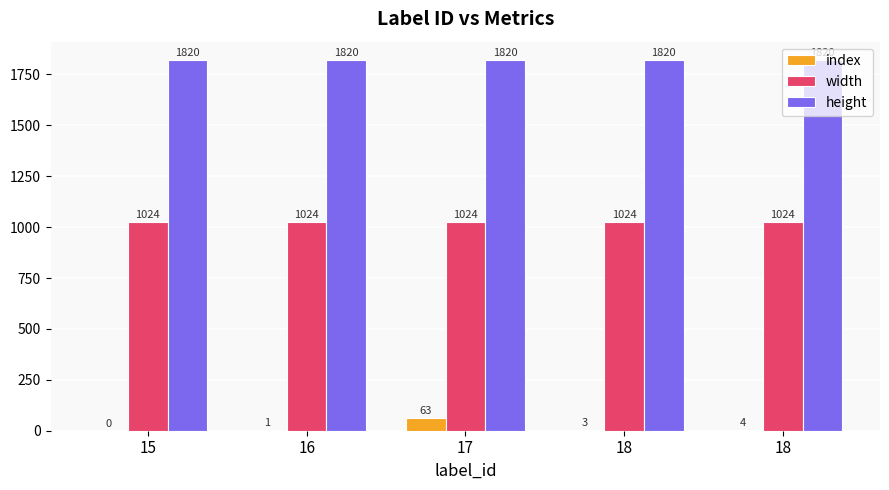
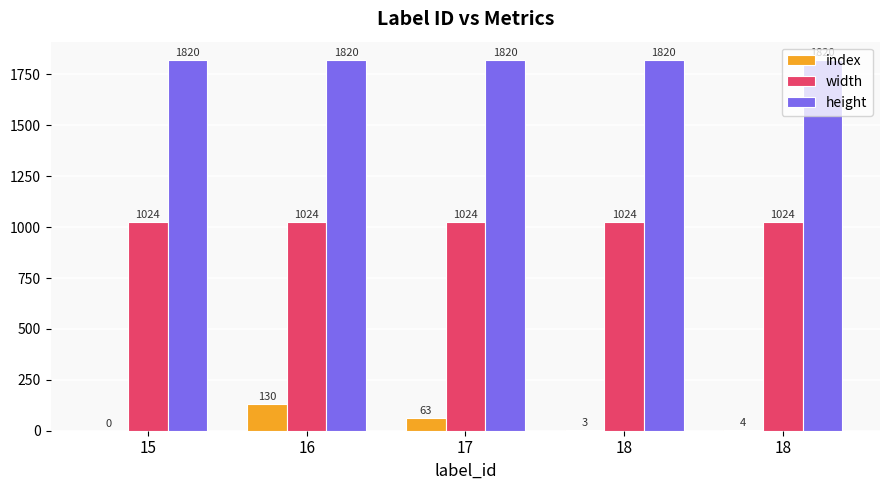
index, 16: 1 -> 130
